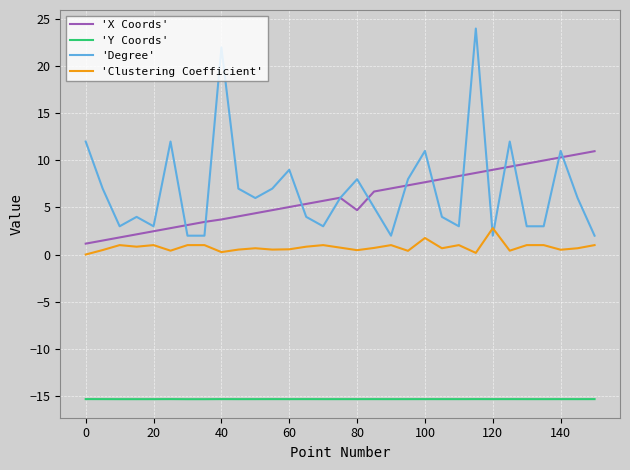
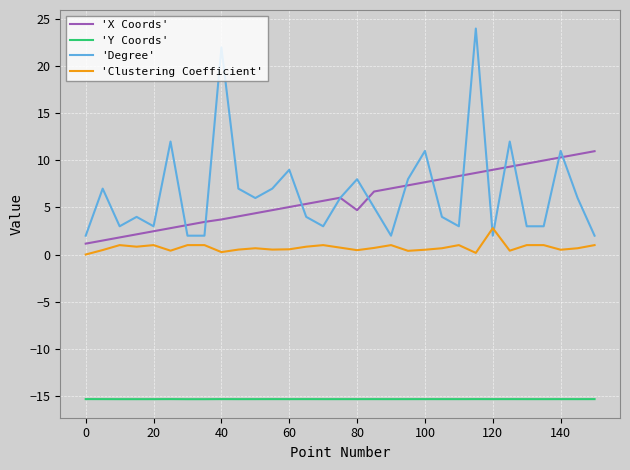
'Degree', 0: 12 -> 2
'Clustering Coefficient', 100: 2 -> 1
